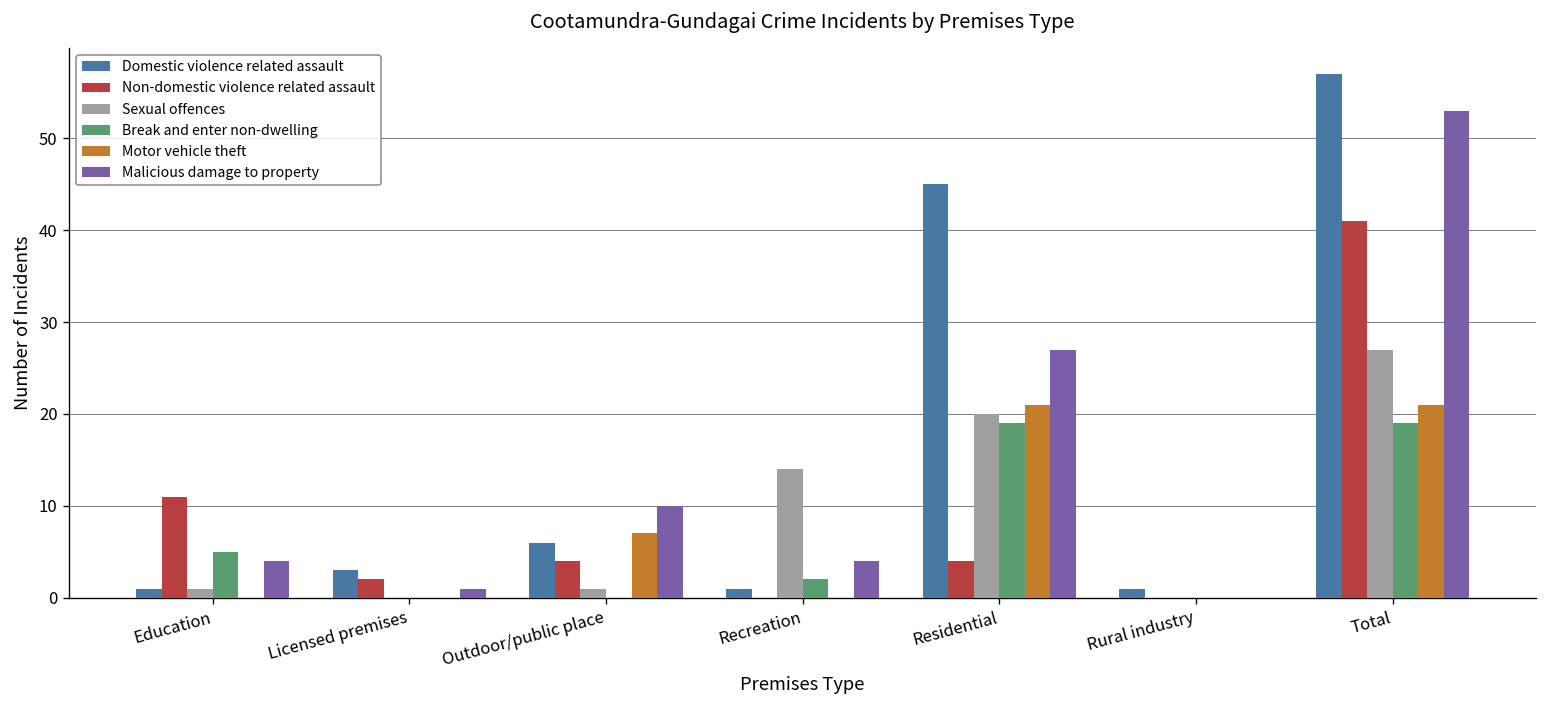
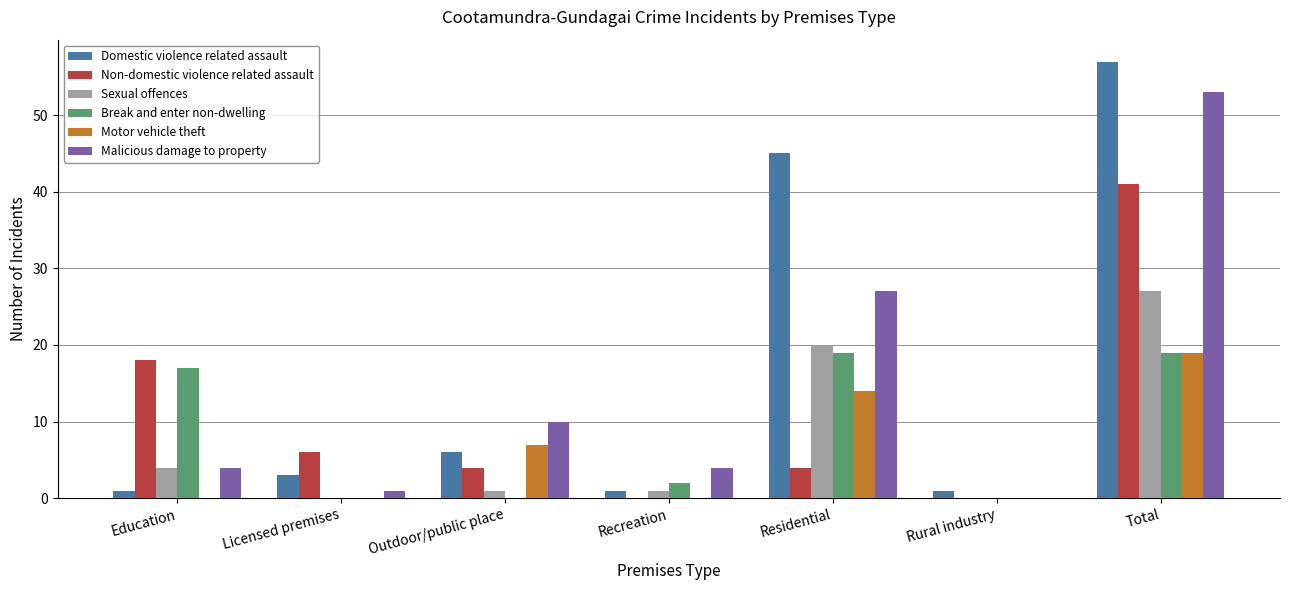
Non-domestic violence related assault, Education: 11 -> 18
Sexual offences, Education: 1 -> 4
Break and enter non-dwelling, Education: 5 -> 17
Non-domestic violence related assault, Licensed premises: 2 -> 6
Sexual offences, Recreation: 14 -> 1
Motor vehicle theft, Residential: 21 -> 14
Motor vehicle theft, Total: 21 -> 19
